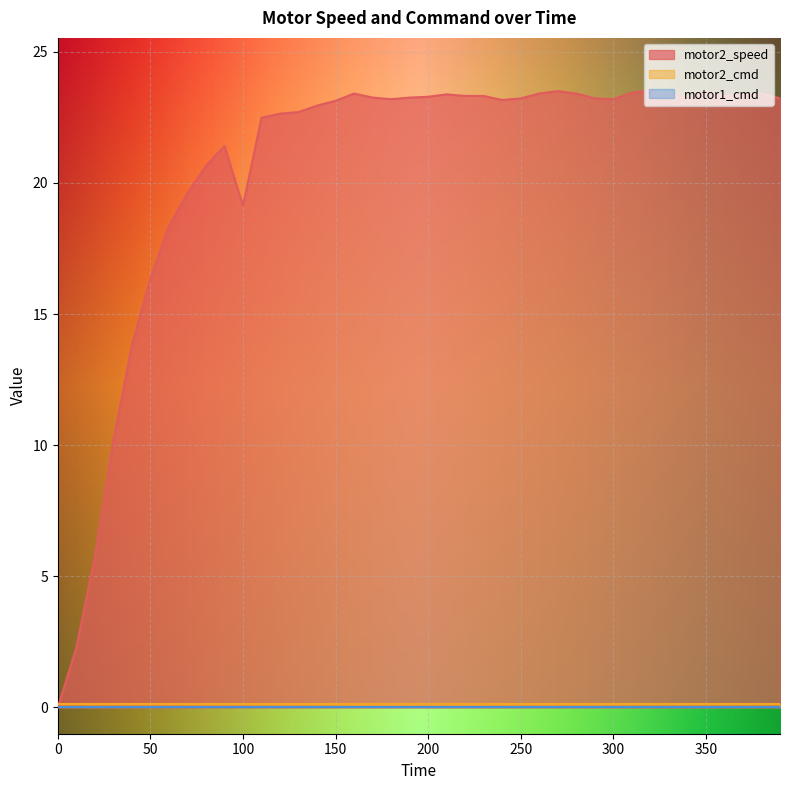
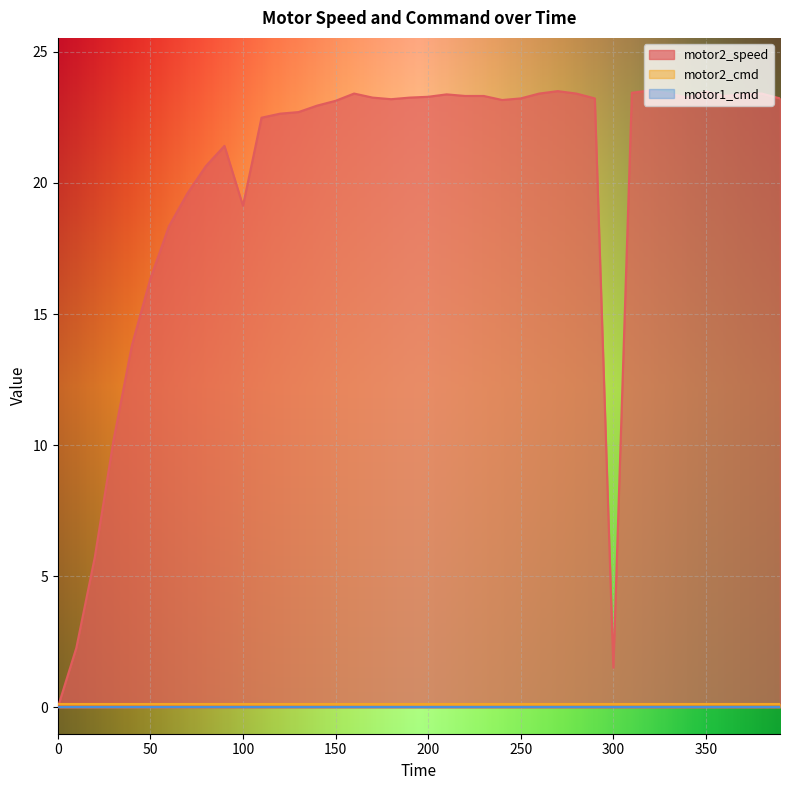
motor2_speed, 300: 23.2 -> 1.5
